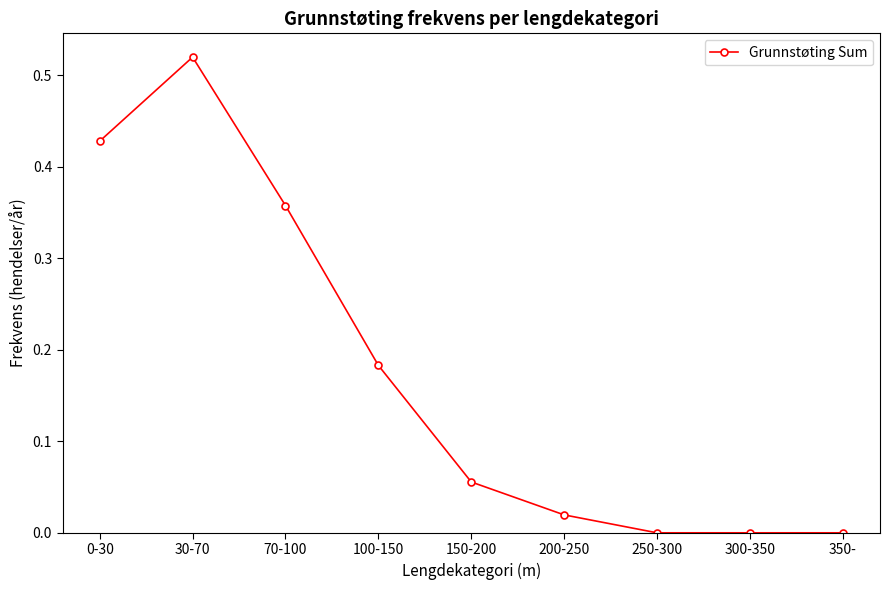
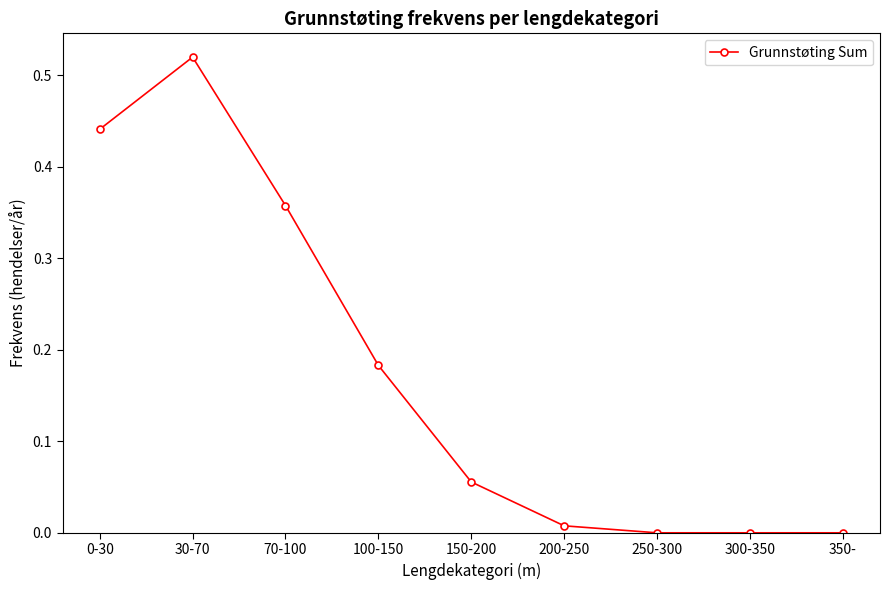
0-30: 0.43 -> 0.44
200-250: 0.02 -> 0.01
